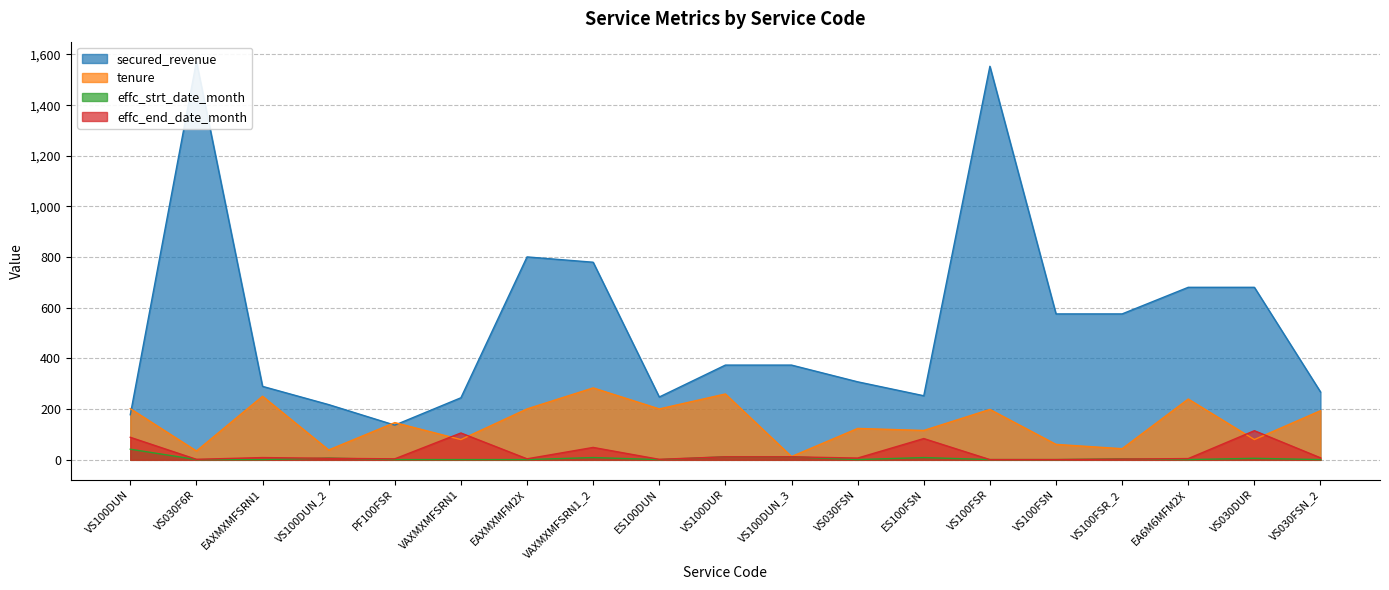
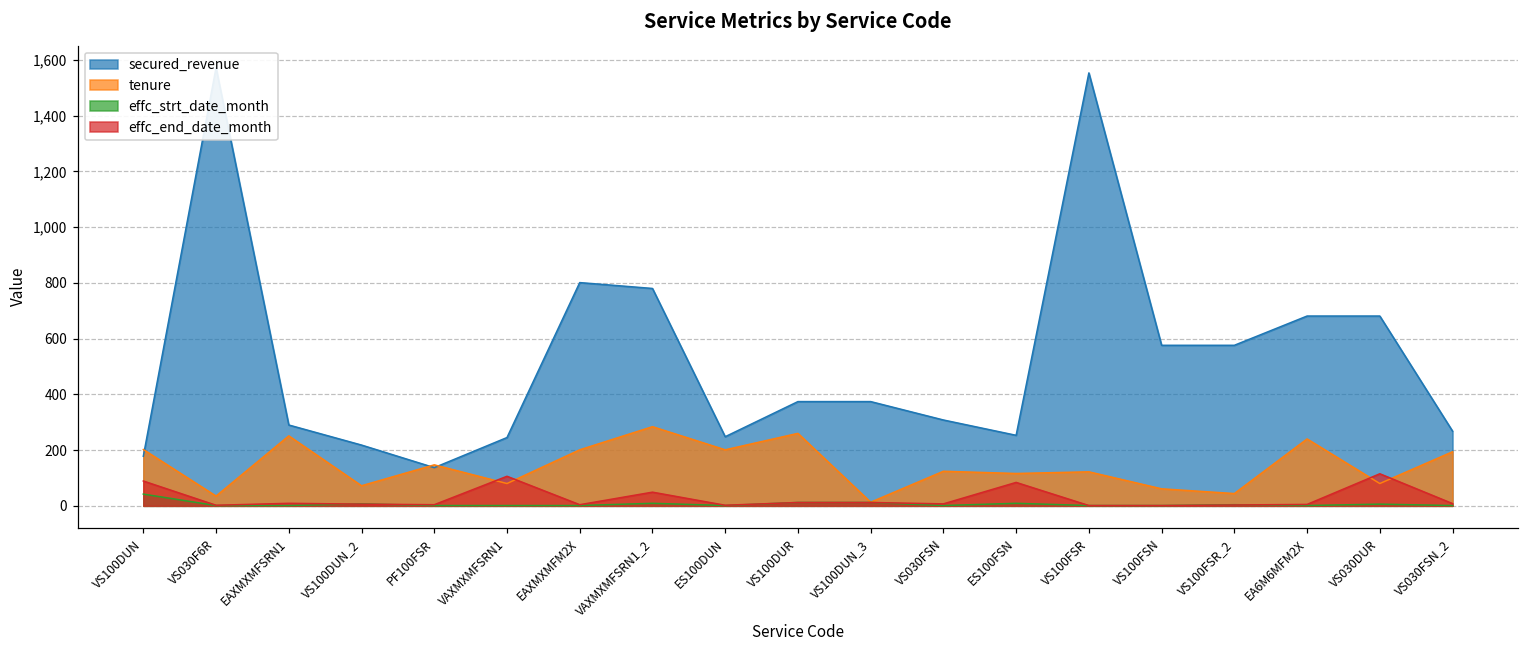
tenure, VS100DUN_2: 40 -> 70
tenure, VS100FSR: 200 -> 120
